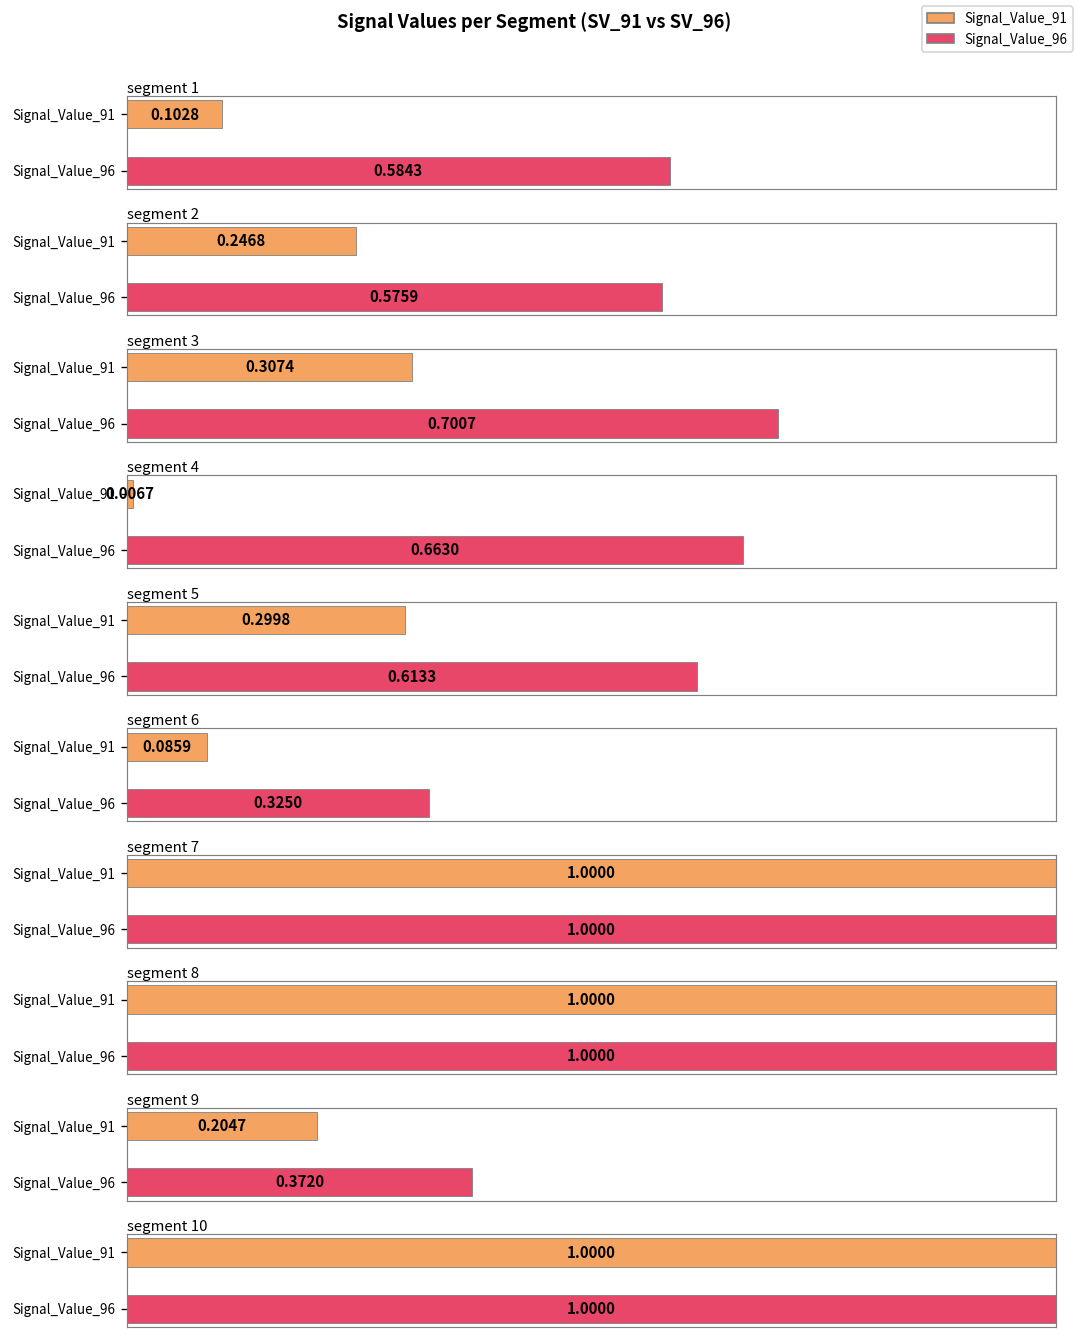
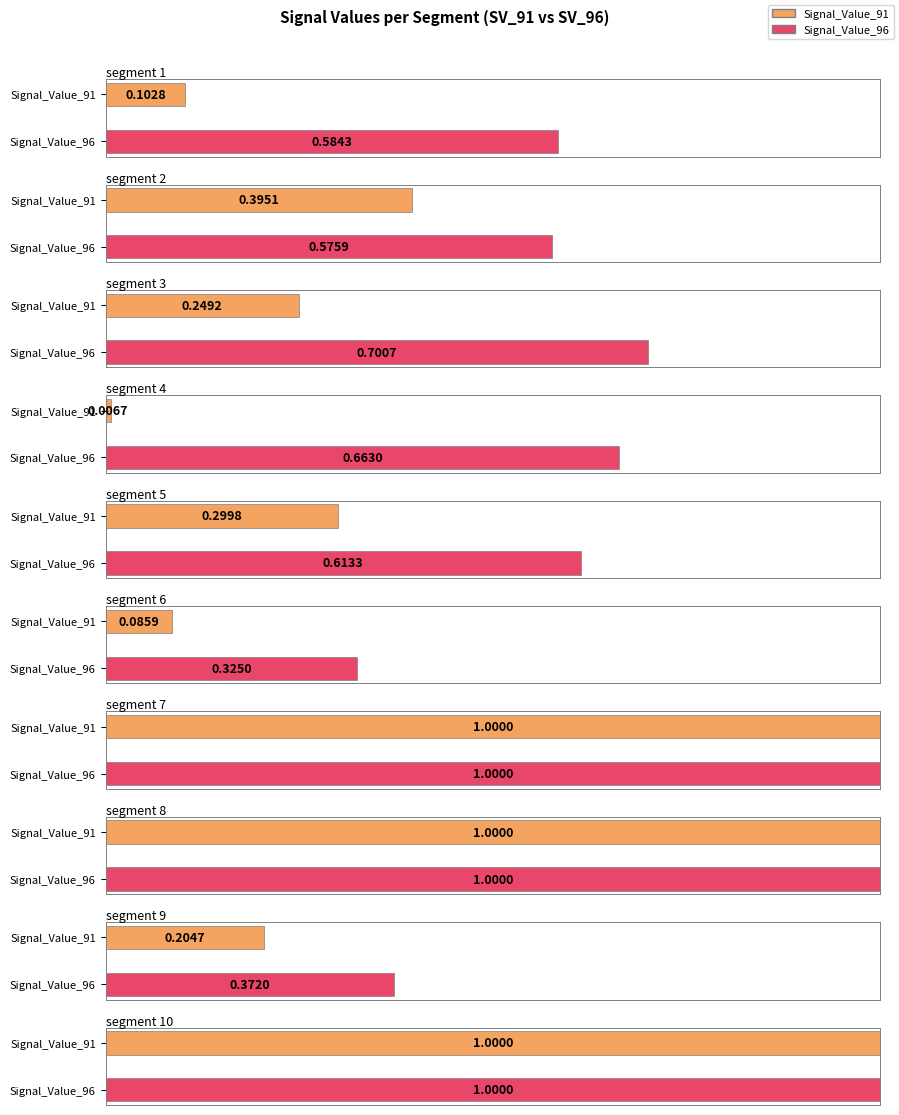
segment 2, Signal_Value_91: 0.2468 -> 0.3951
segment 3, Signal_Value_91: 0.3074 -> 0.2492
